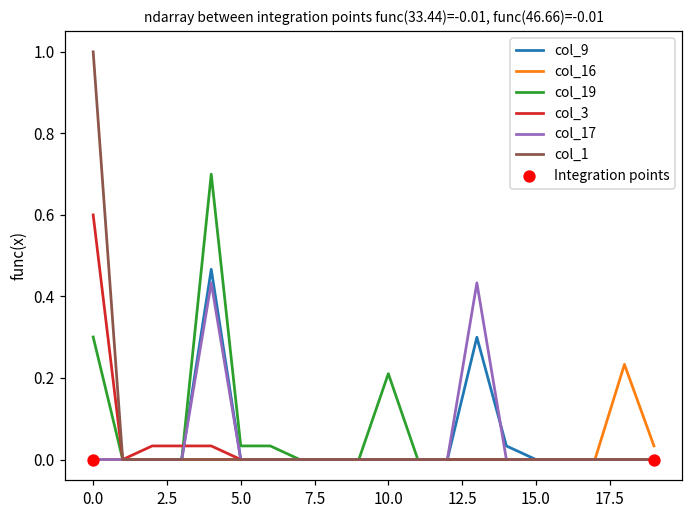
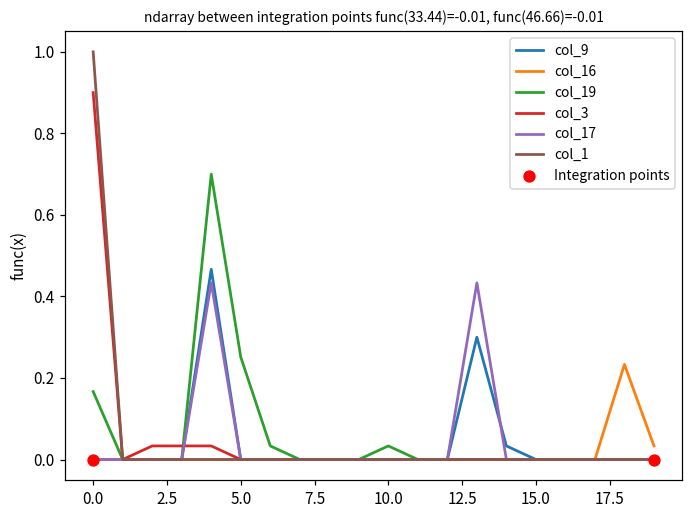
col_19, 0.0: 0.30 -> 0.17
col_3, 0.0: 0.6 -> 0.9
col_19, 5.0: 0.03 -> 0.25
col_19, 10.0: 0.21 -> 0.03
